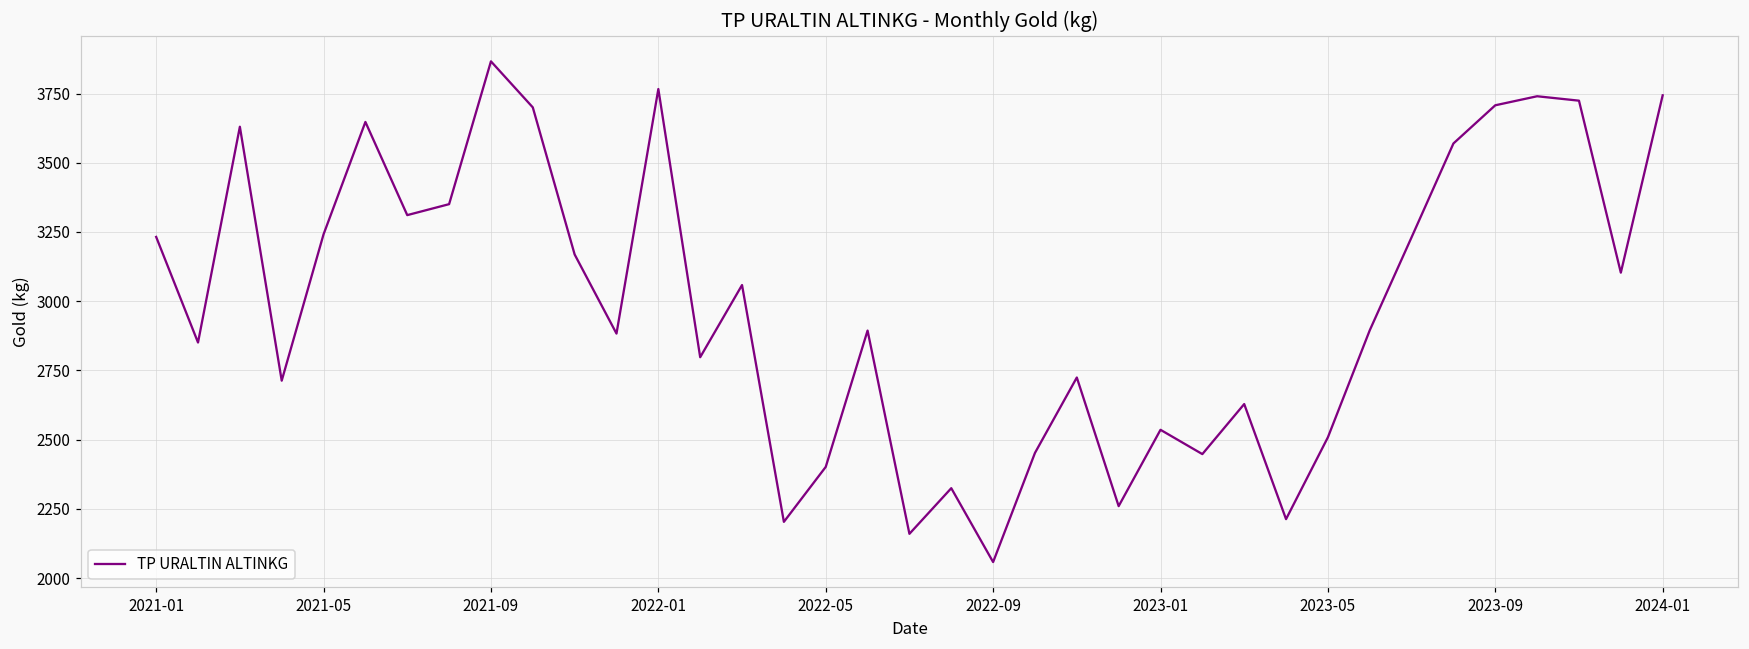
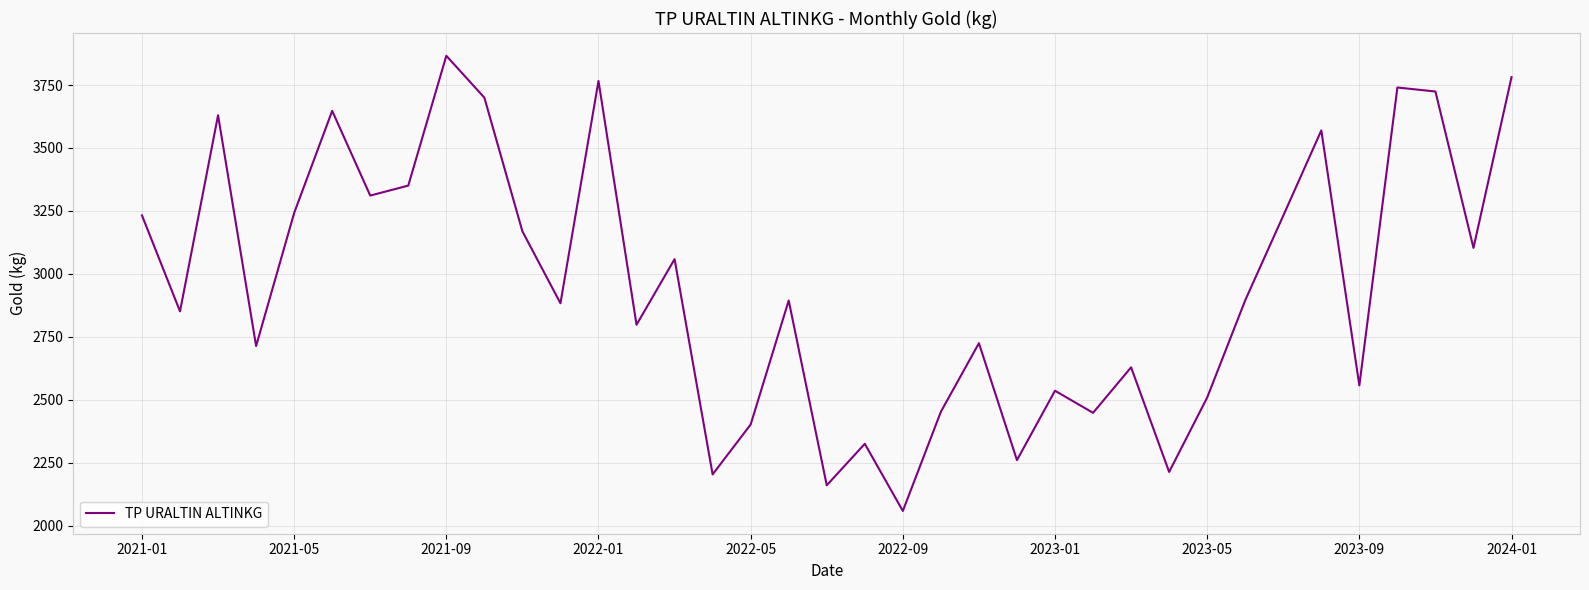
2023-09: 3710 -> 2560
2024-01: 3740 -> 3780
